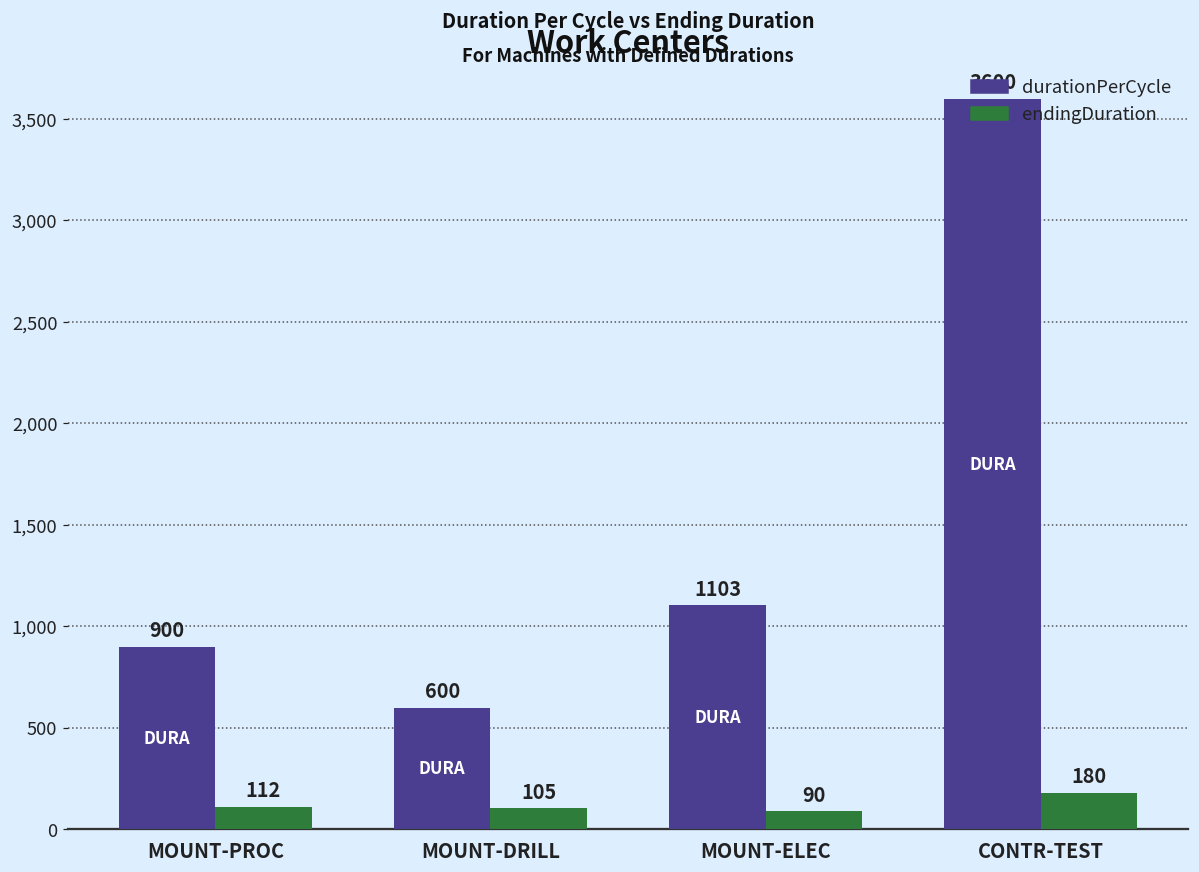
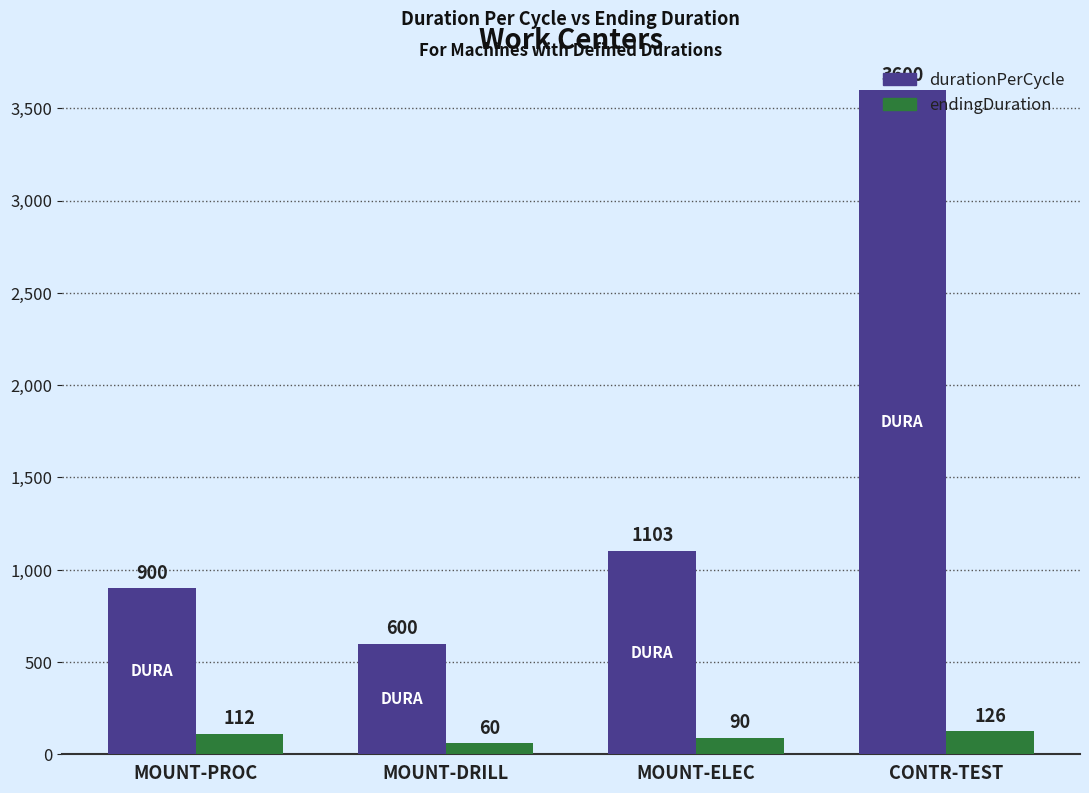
endingDuration, MOUNT-DRILL: 105 -> 60
endingDuration, CONTR-TEST: 180 -> 126
